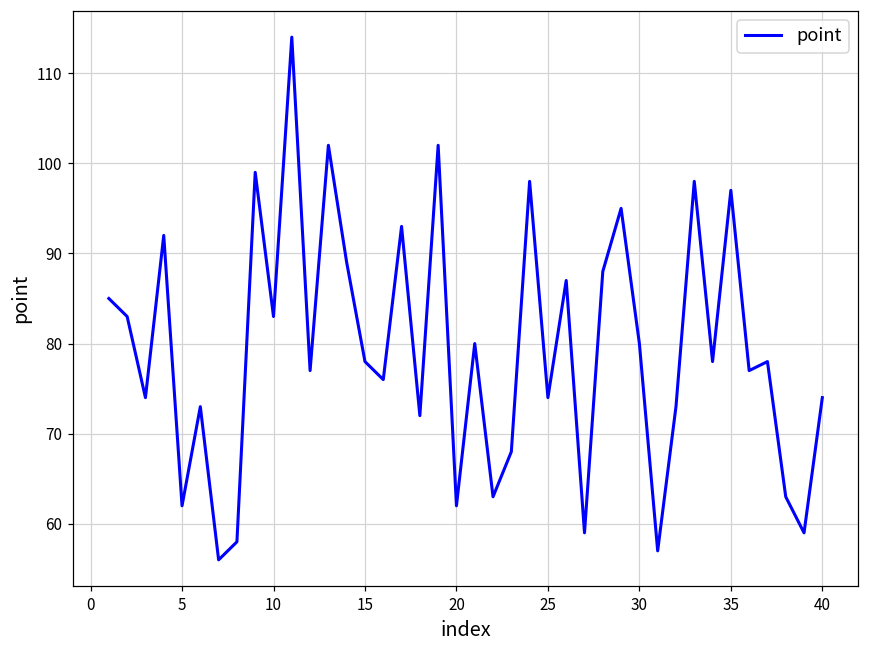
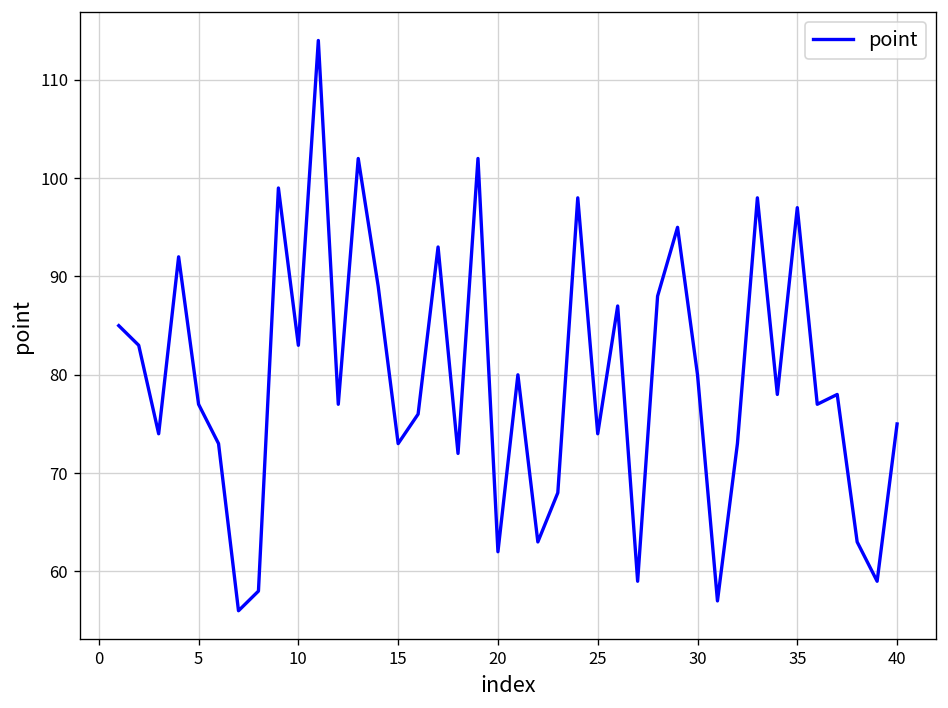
5: 62 -> 77
15: 78 -> 73
40: 74 -> 75
